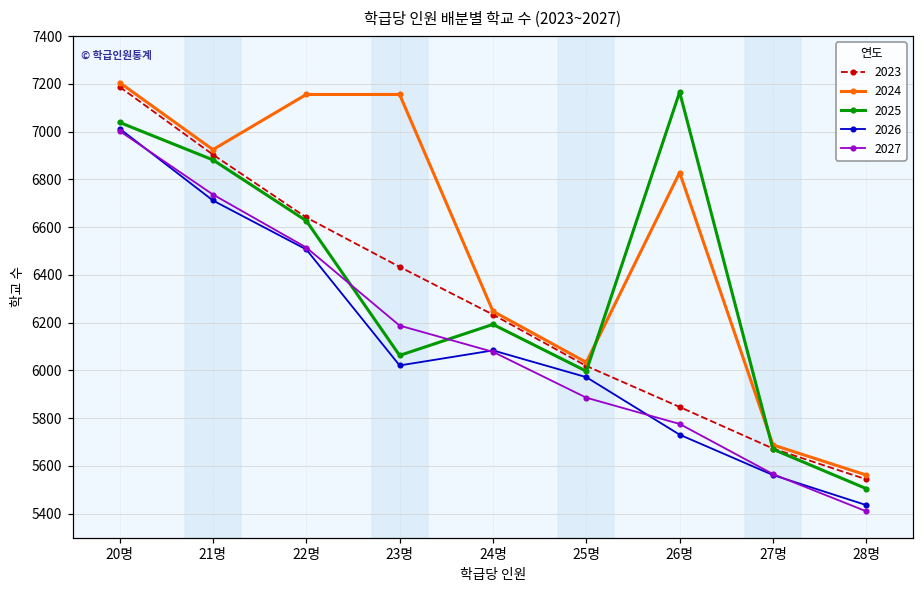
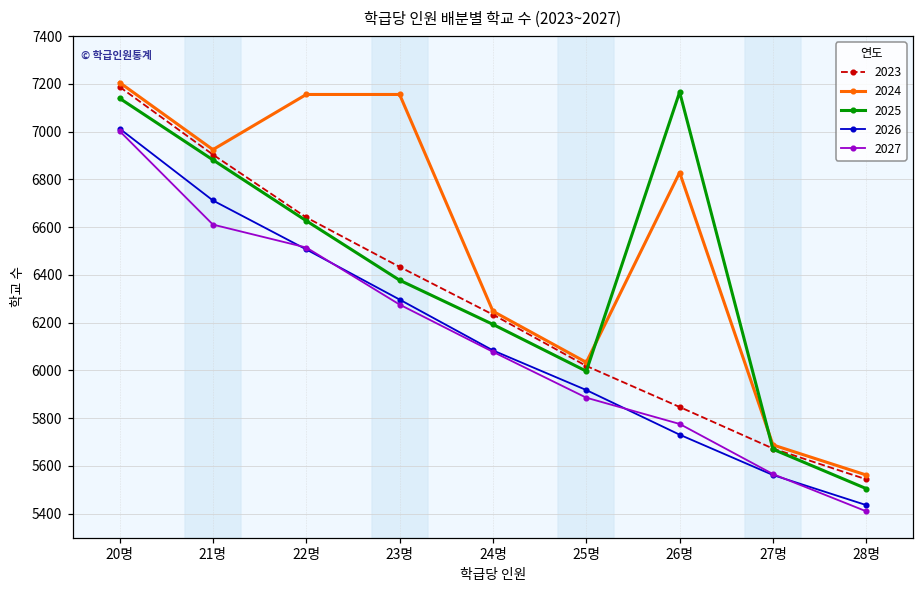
2025, 20명: 7040 -> 7140
2027, 21명: 6740 -> 6610
2025, 23명: 6060 -> 6380
2026, 23명: 6020 -> 6300
2027, 23명: 6190 -> 6280
2026, 25명: 5970 -> 5920
